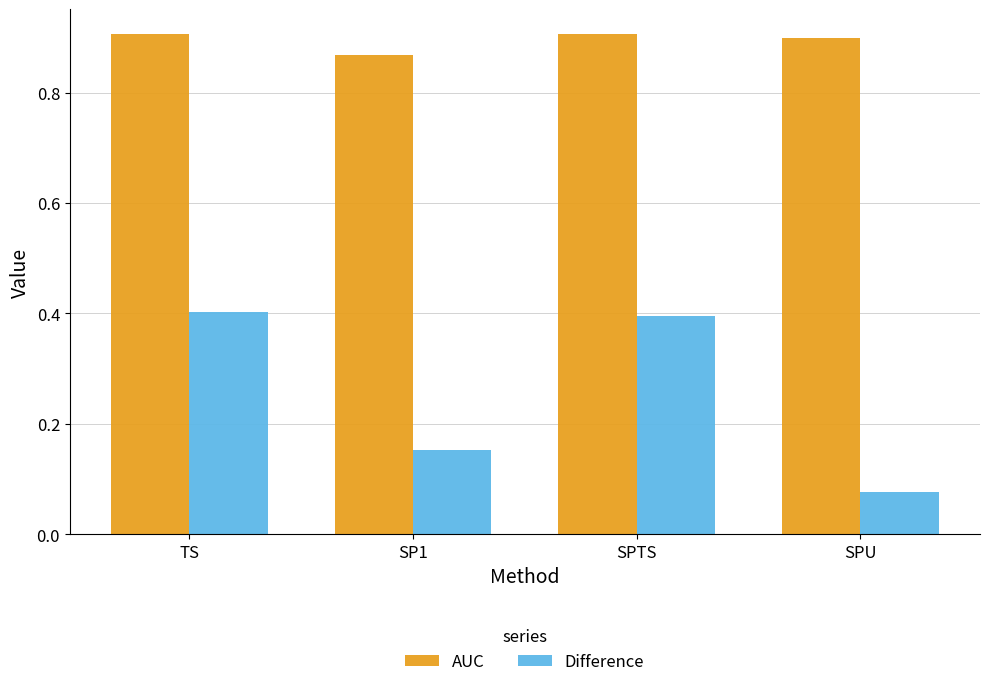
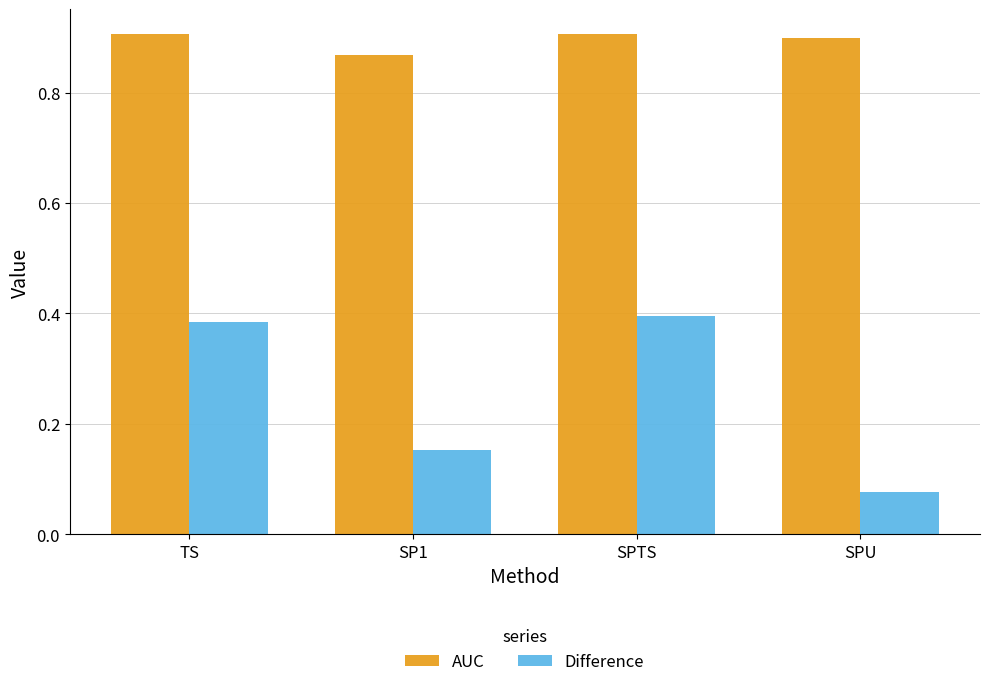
Difference, TS: 0.40 -> 0.39
